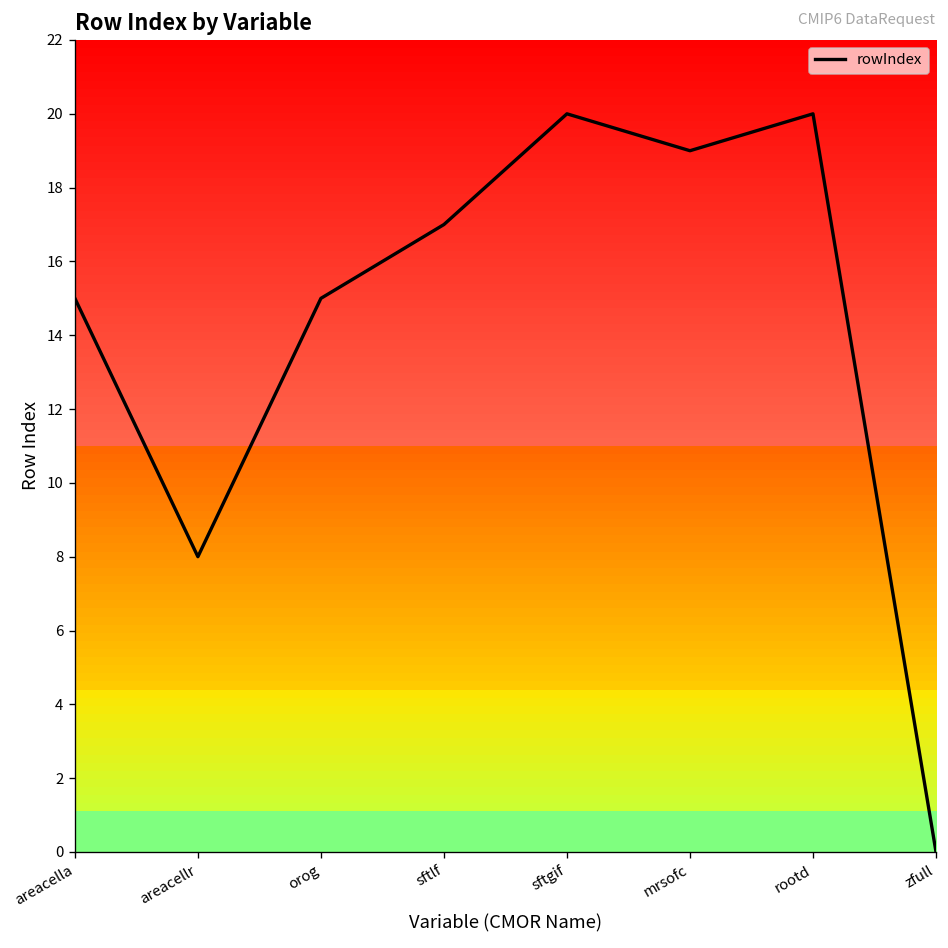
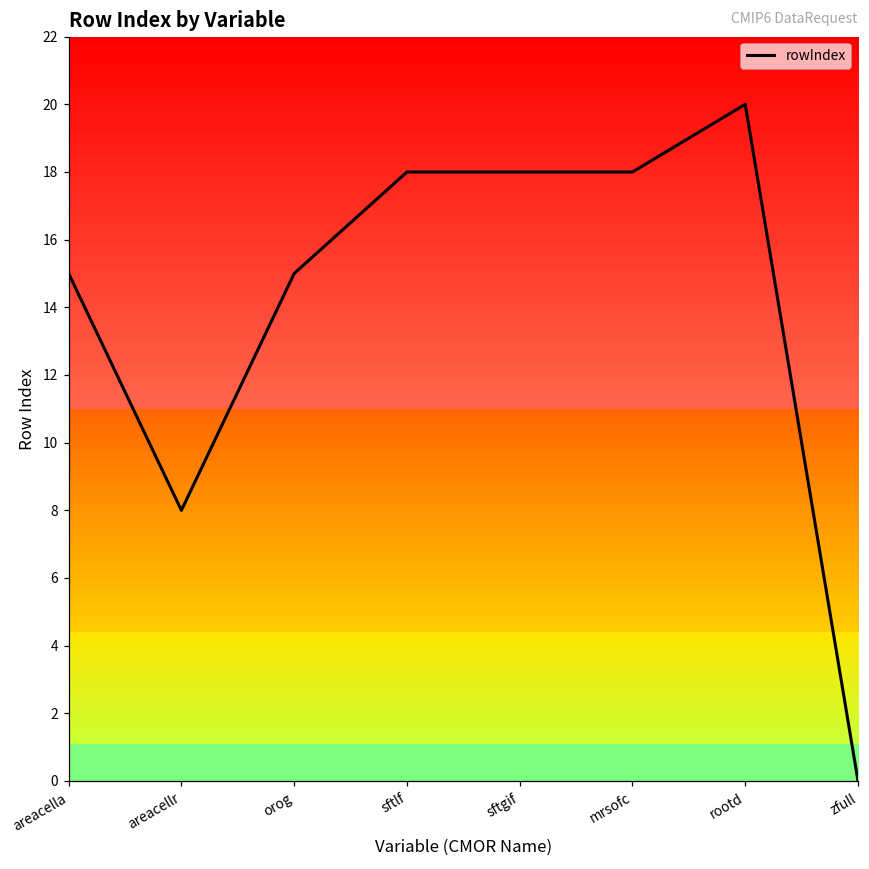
sftlf: 17 -> 18
sftgif: 20 -> 18
mrsofc: 19 -> 18
